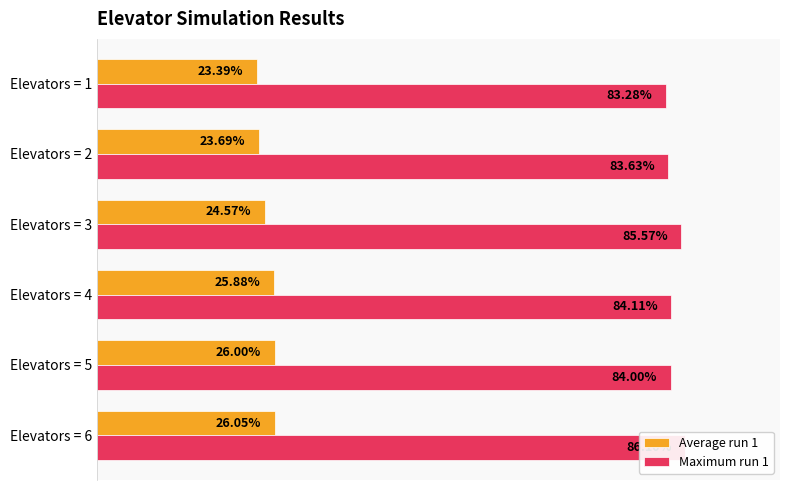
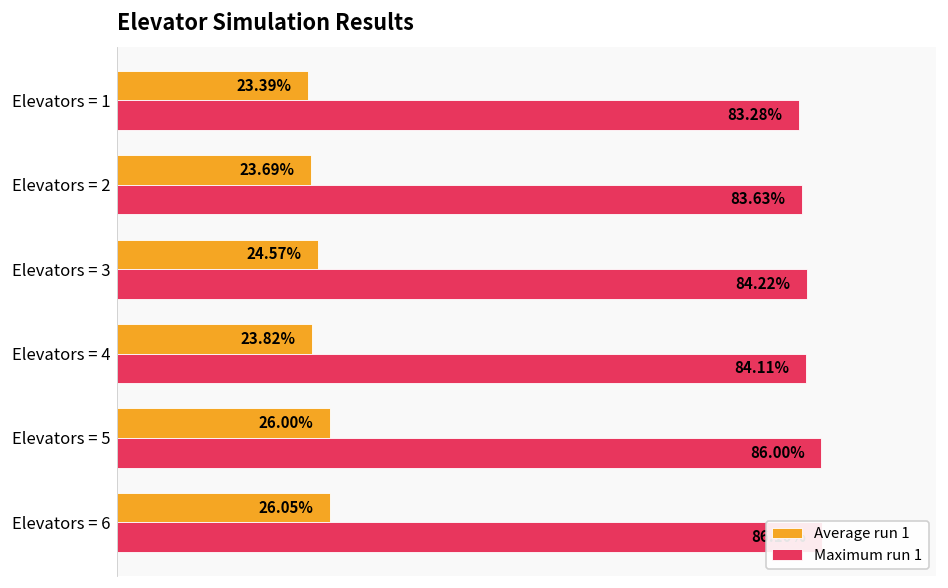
Maximum run 1, Elevators = 3: 85.57% -> 84.22%
Average run 1, Elevators = 4: 25.88% -> 23.82%
Maximum run 1, Elevators = 5: 84.00% -> 86.00%
